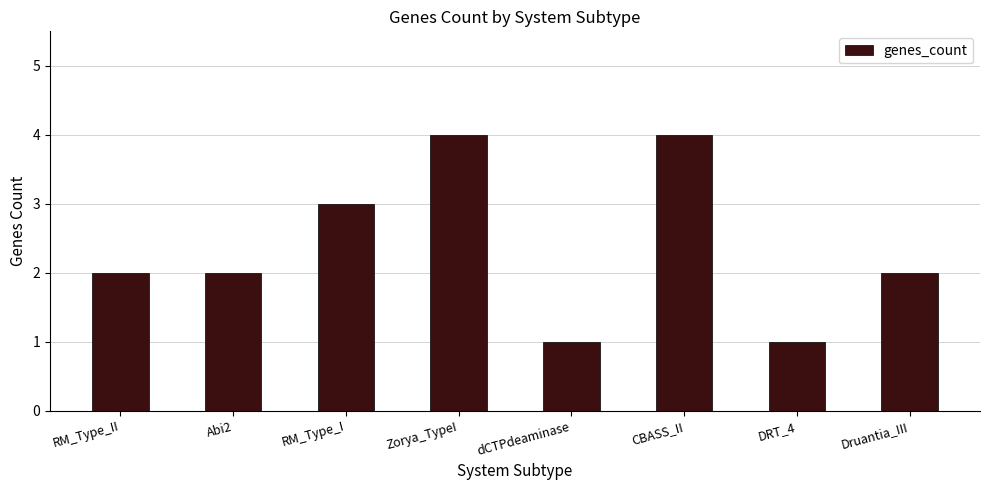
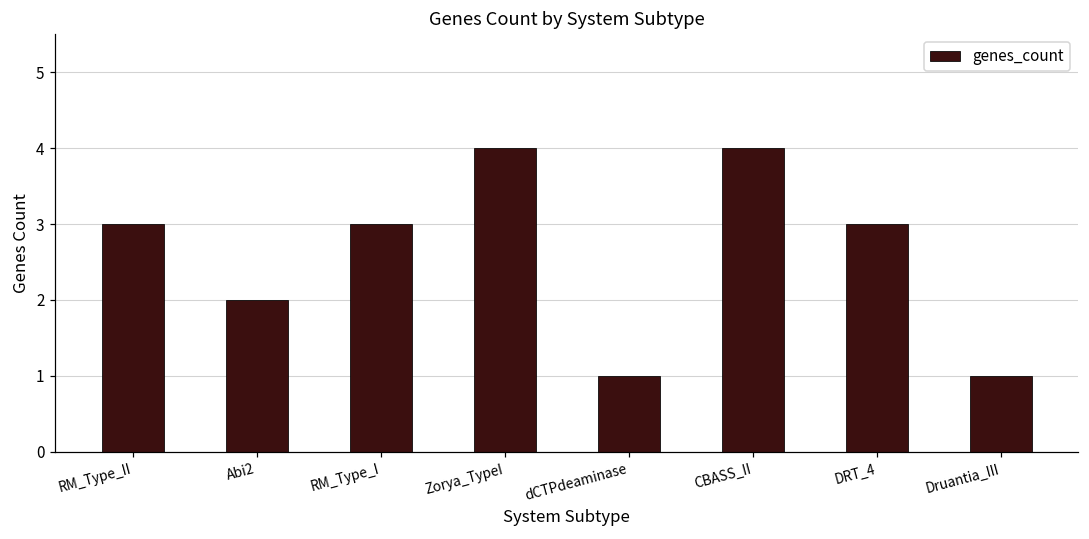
RM_Type_II: 2 -> 3
DRT_4: 1 -> 3
Druantia_III: 2 -> 1
